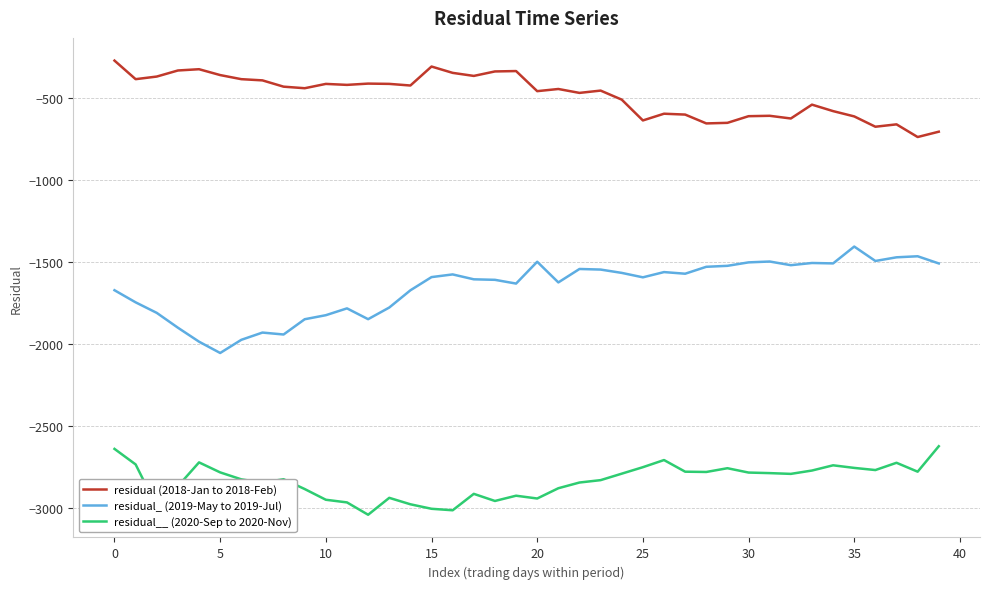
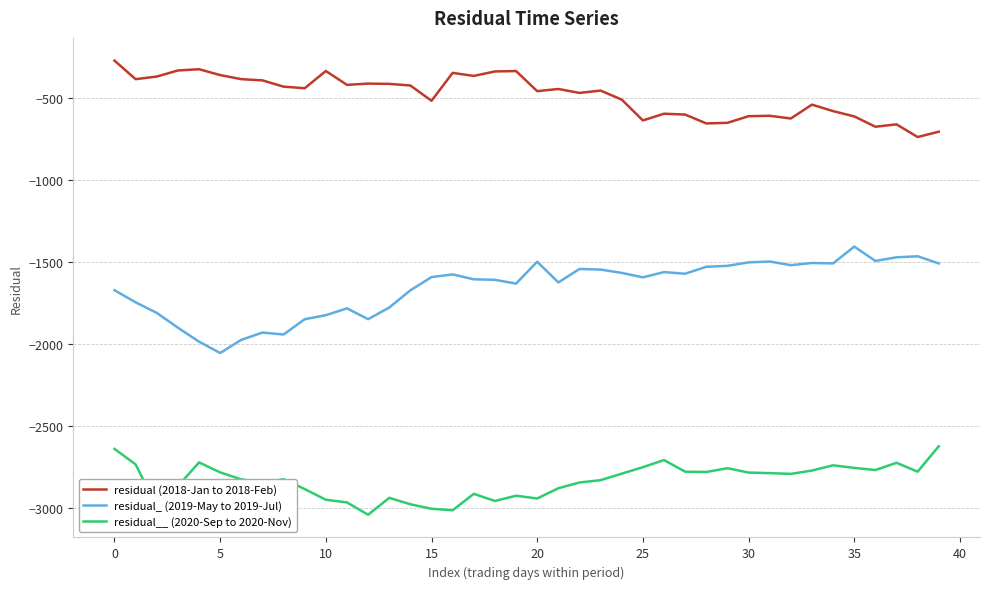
residual (2018-Jan to 2018-Feb), 10: -410 -> -340
residual (2018-Jan to 2018-Feb), 15: -310 -> -520
